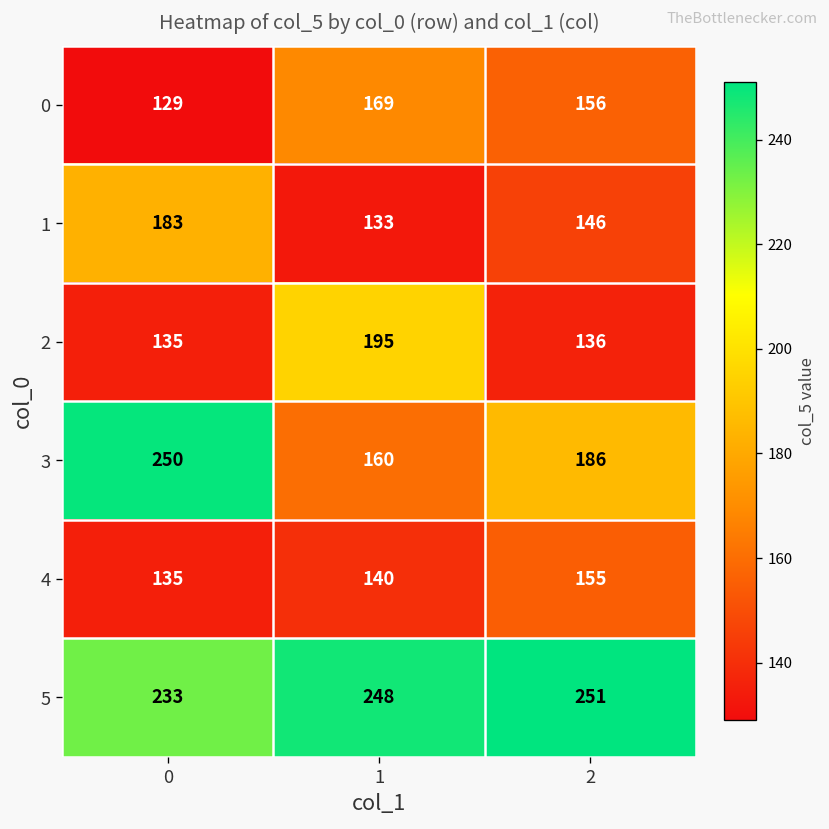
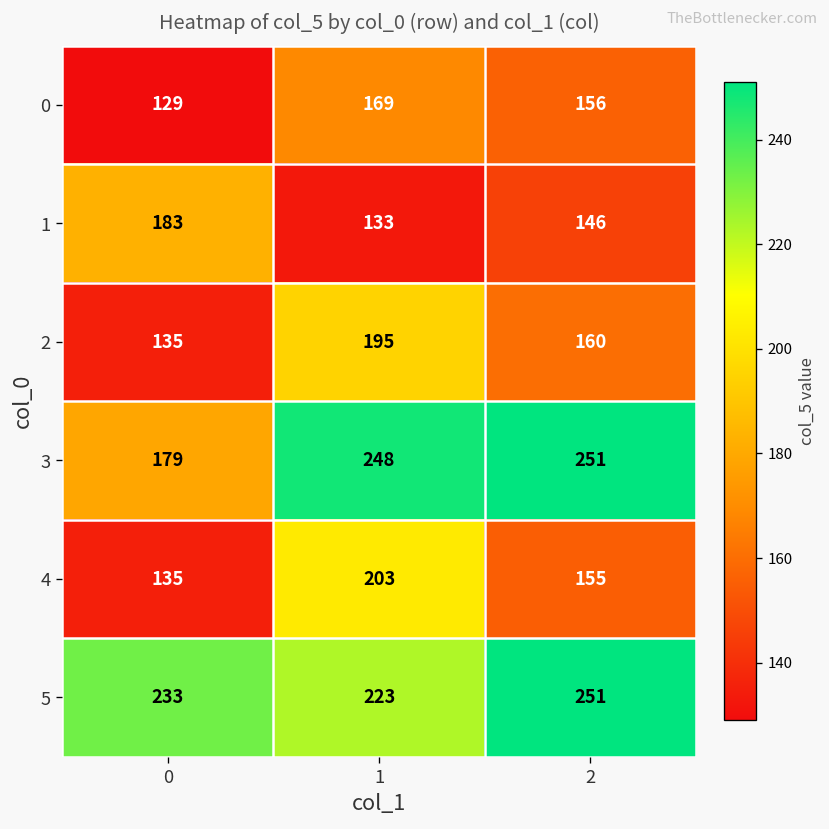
2, 2: 136 -> 160
3, 0: 250 -> 179
3, 1: 160 -> 248
3, 2: 186 -> 251
4, 1: 140 -> 203
5, 1: 248 -> 223
